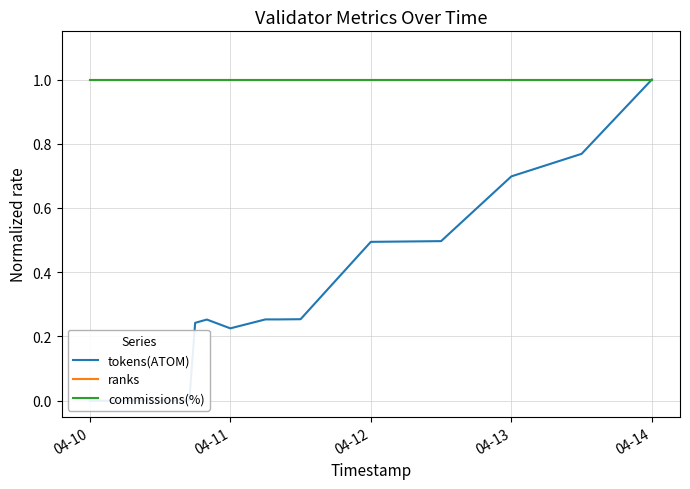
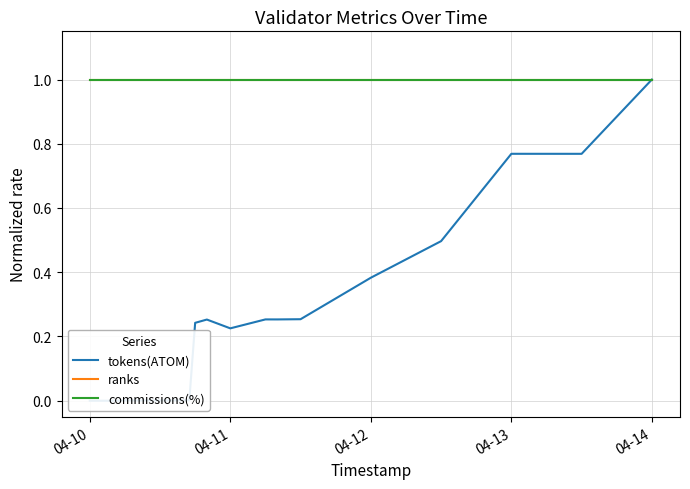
tokens(ATOM), 04-12: 0.49 -> 0.38
tokens(ATOM), 04-13: 0.70 -> 0.77
